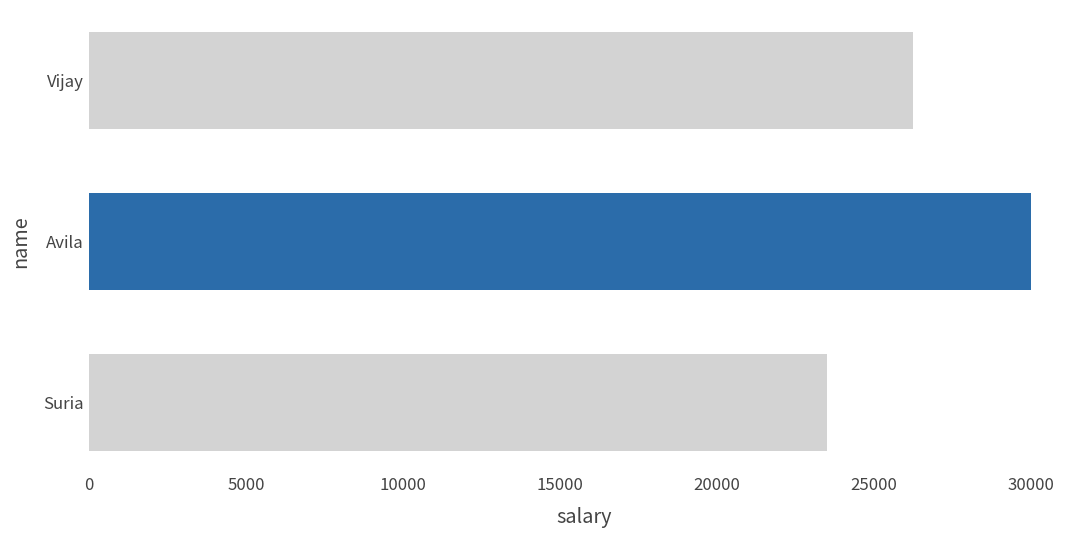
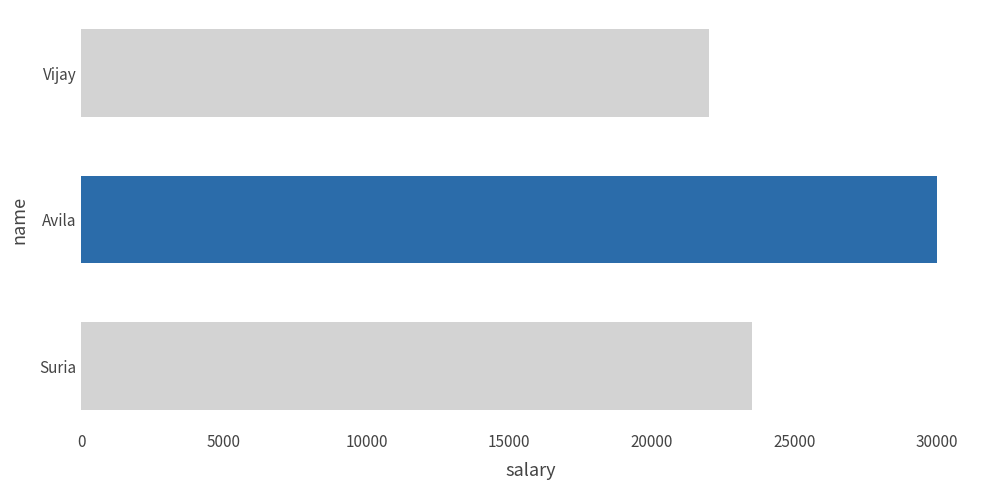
Vijay: 26300 -> 22000
